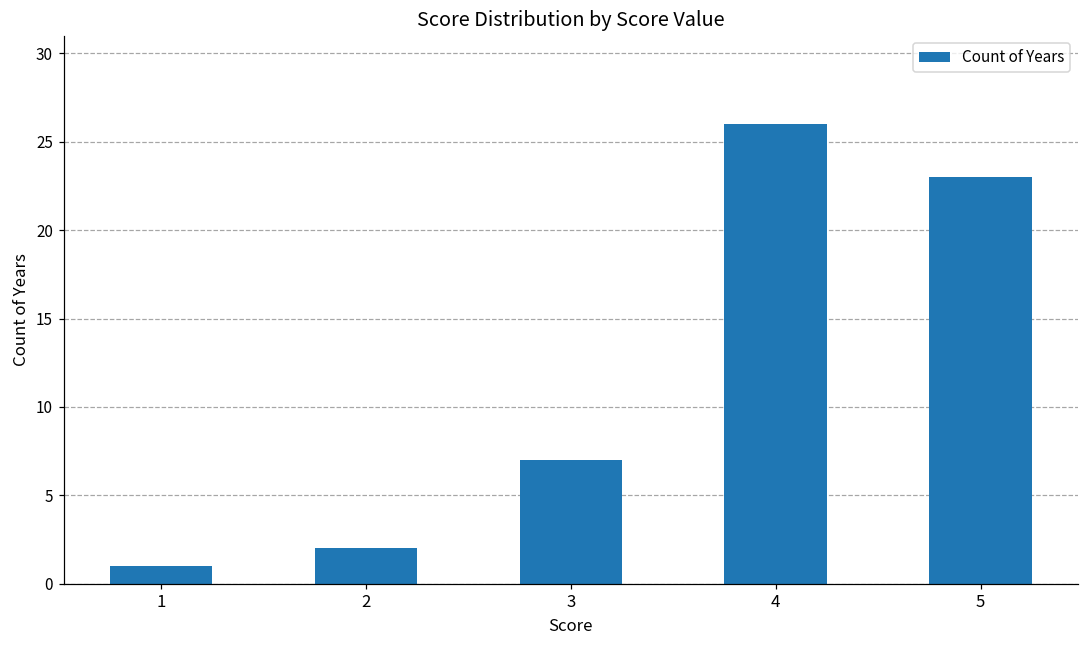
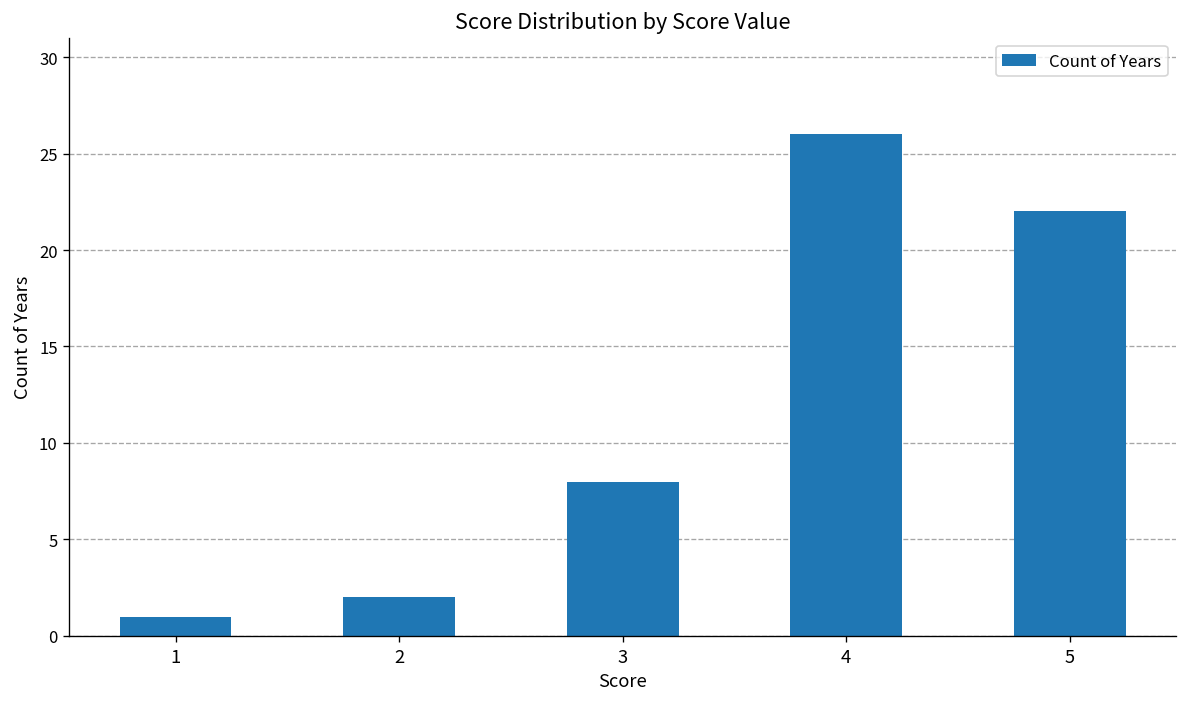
3: 7 -> 8
5: 23 -> 22
